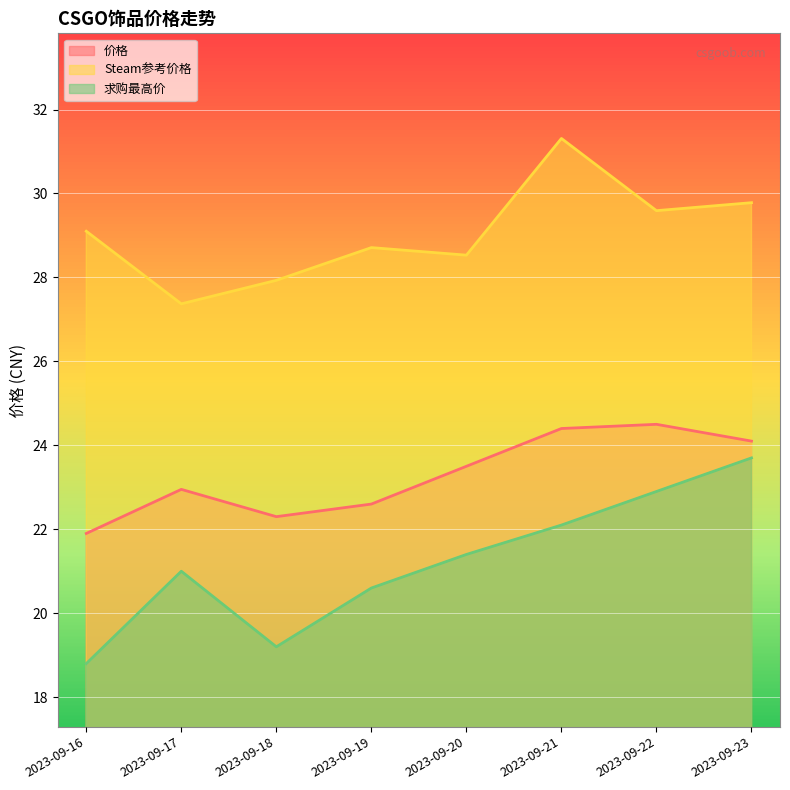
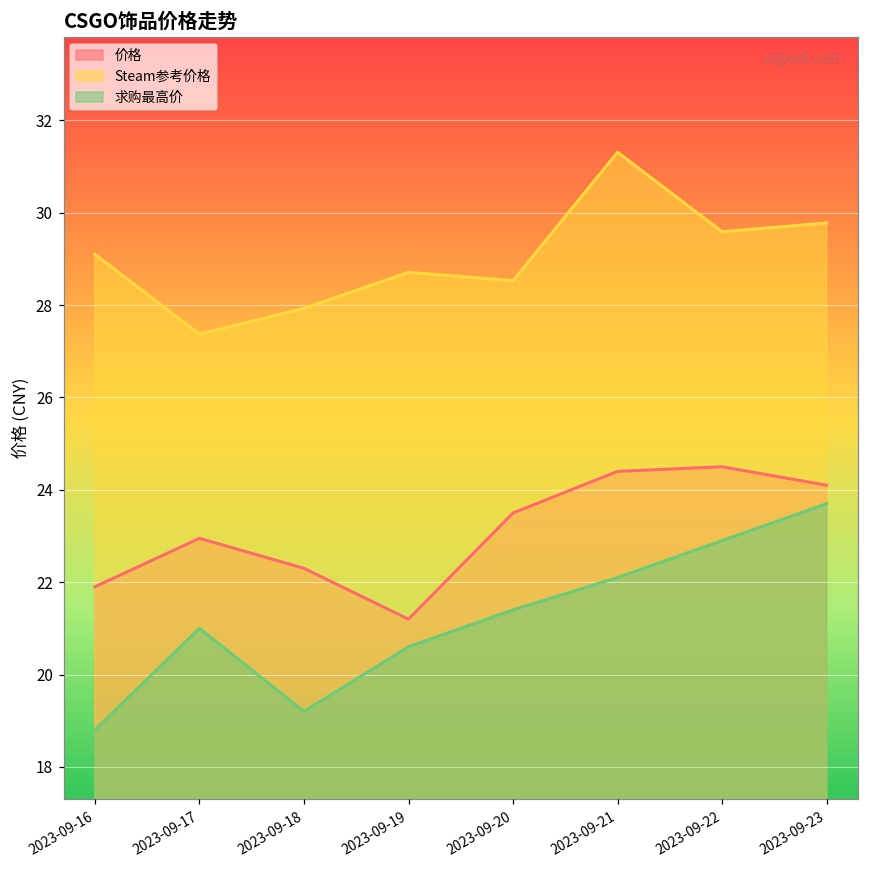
价格, 2023-09-19: 22.6 -> 21.2
